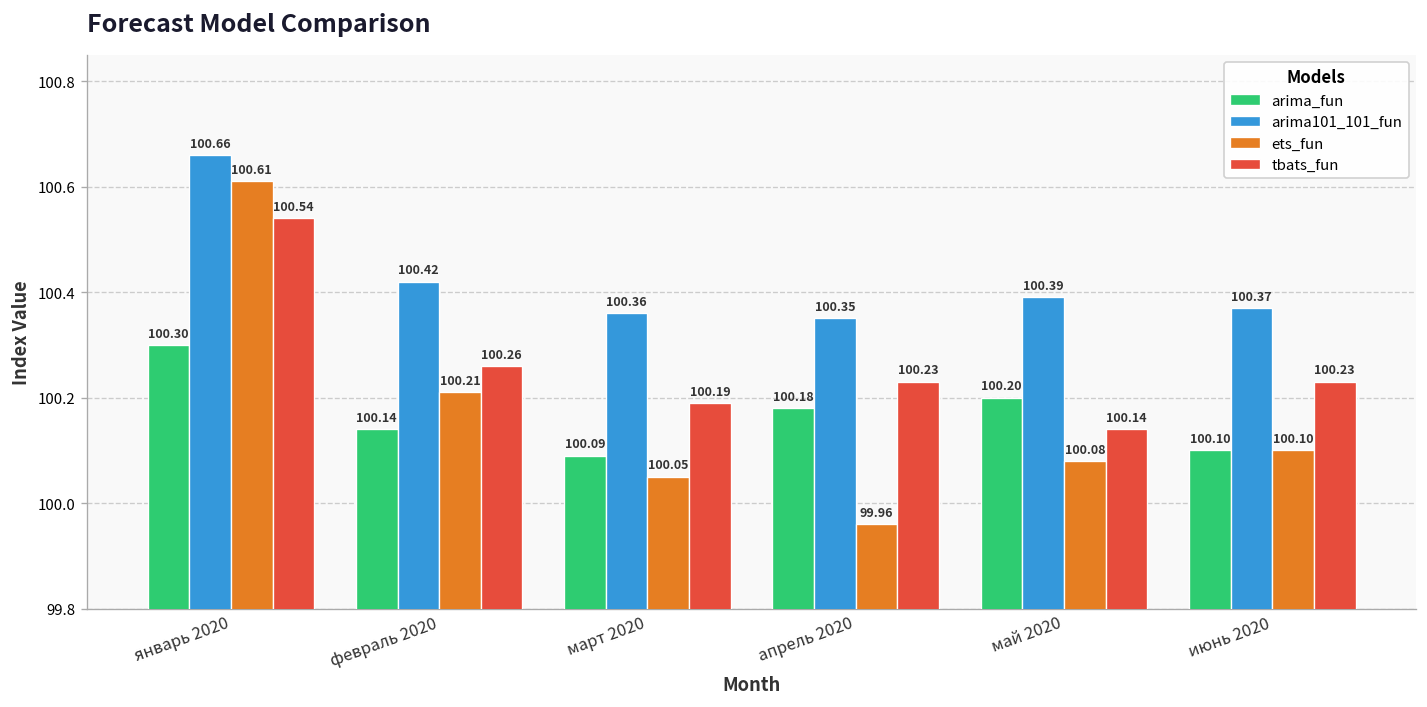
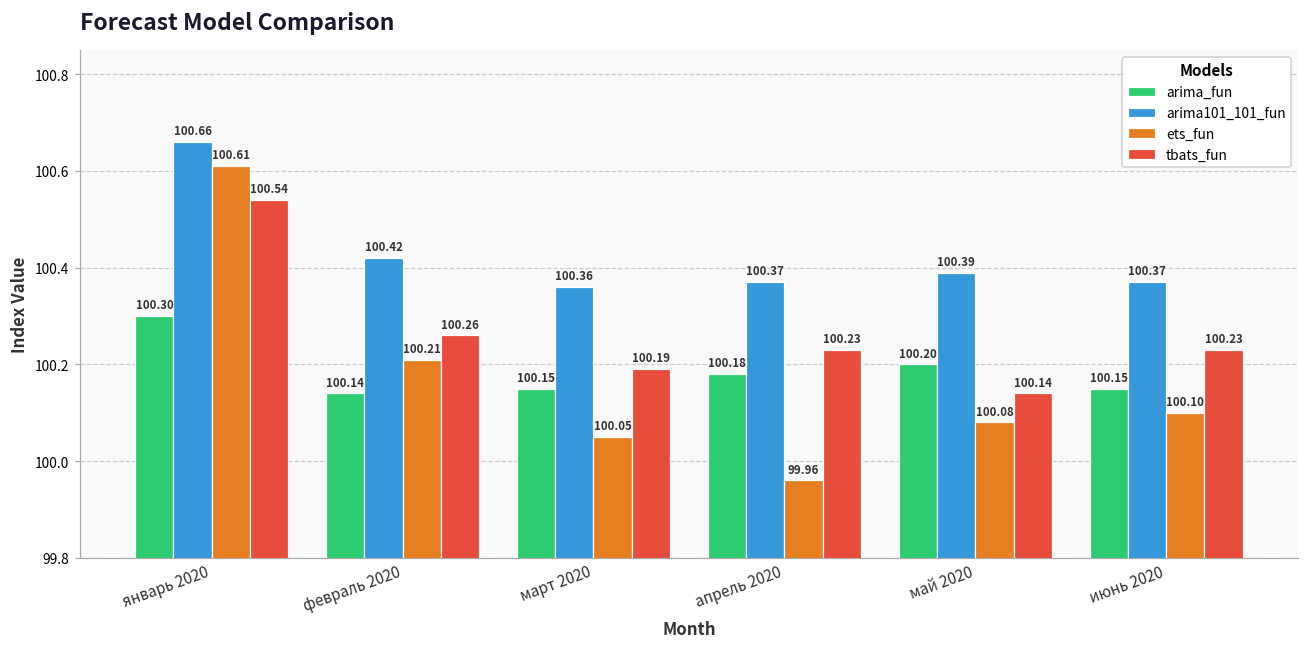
arima_fun, март 2020: 100.09 -> 100.15
arima101_101_fun, апрель 2020: 100.35 -> 100.37
arima_fun, июнь 2020: 100.10 -> 100.15
